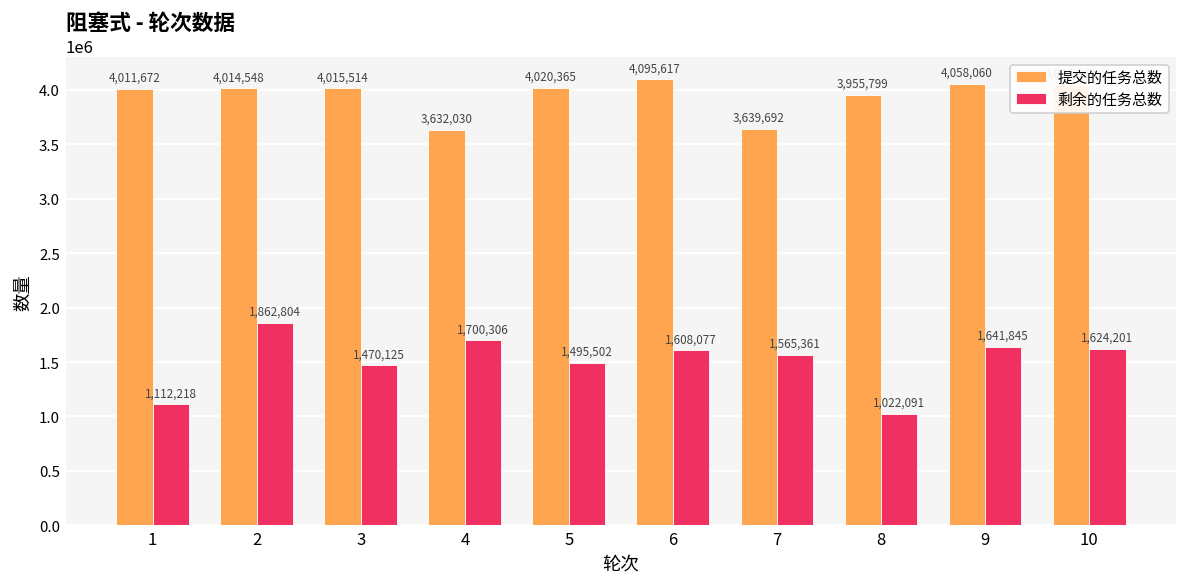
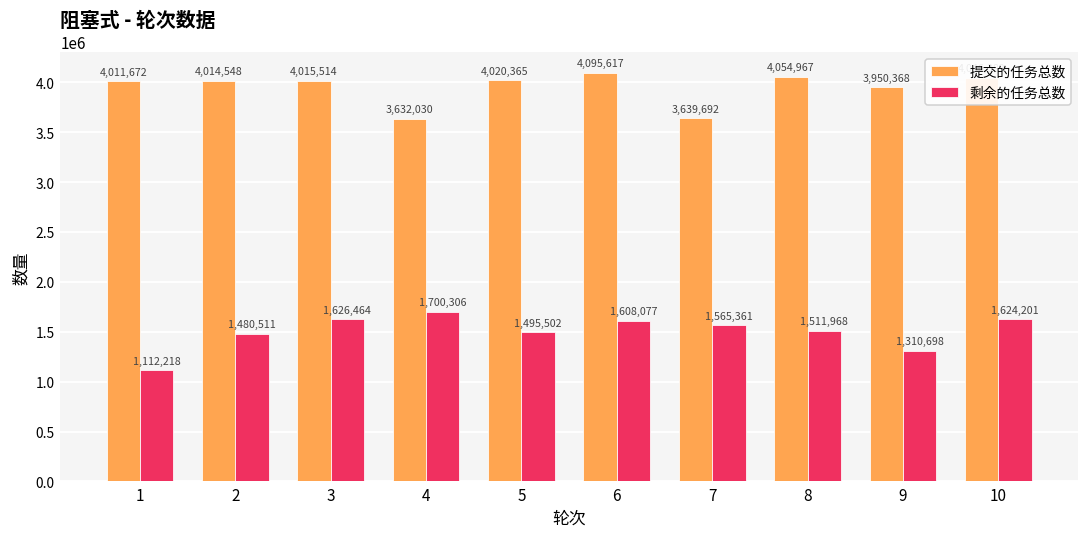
剩余的任务总数, 2: 1,862,804 -> 1,480,511
剩余的任务总数, 3: 1,470,125 -> 1,626,464
提交的任务总数, 8: 3,955,799 -> 4,054,967
剩余的任务总数, 8: 1,022,091 -> 1,511,968
提交的任务总数, 9: 4,058,060 -> 3,950,368
剩余的任务总数, 9: 1,641,845 -> 1,310,698
